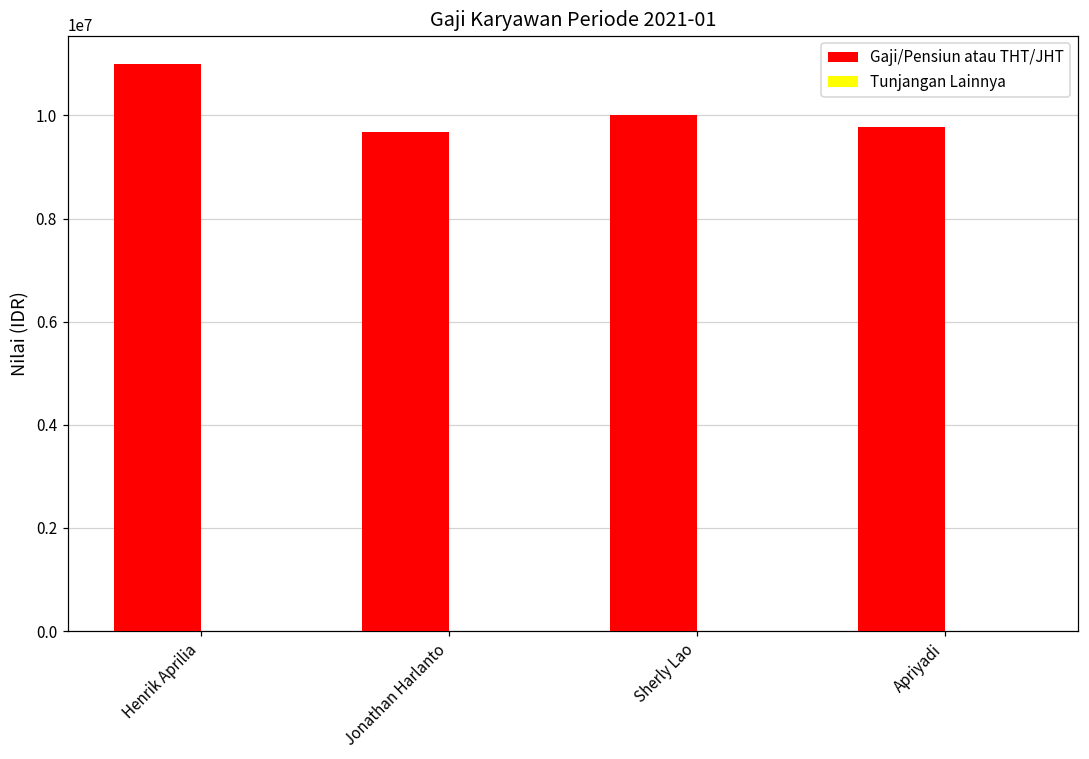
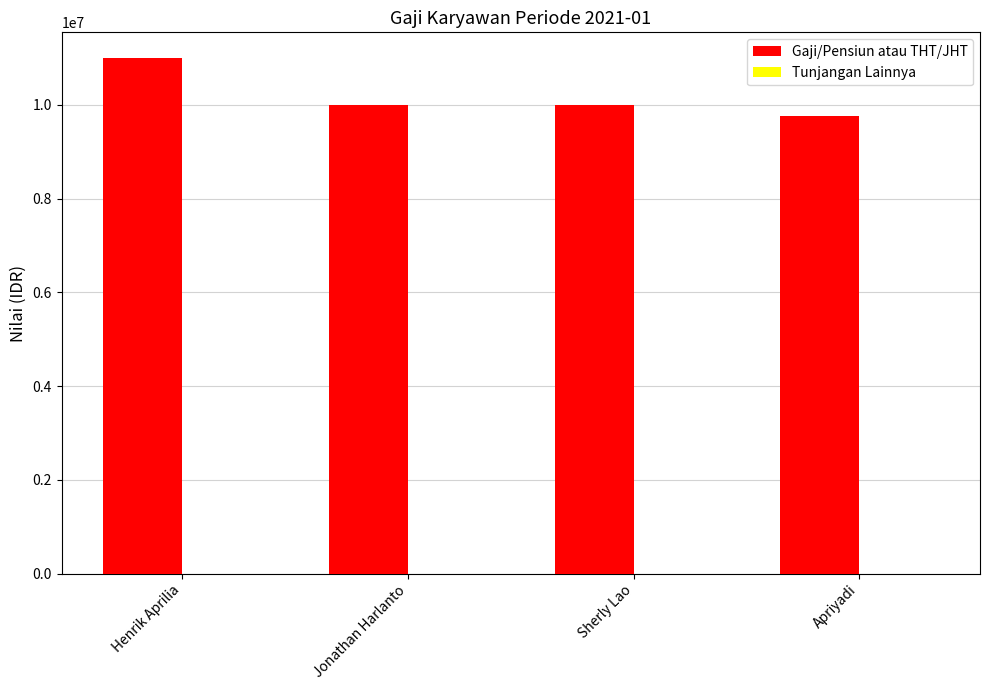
Gaji/Pensiun atau THT/JHT, Jonathan Harlanto: 9700000 -> 10000000
